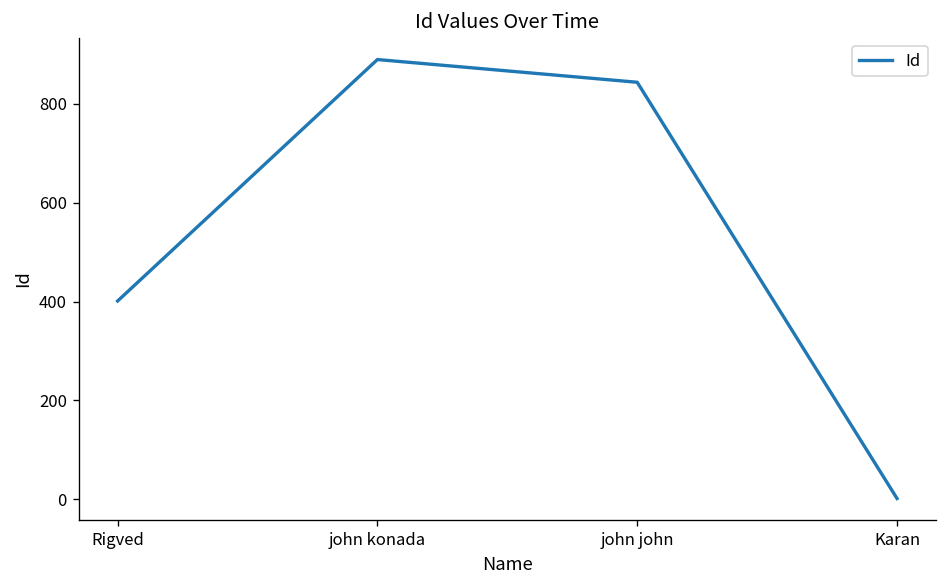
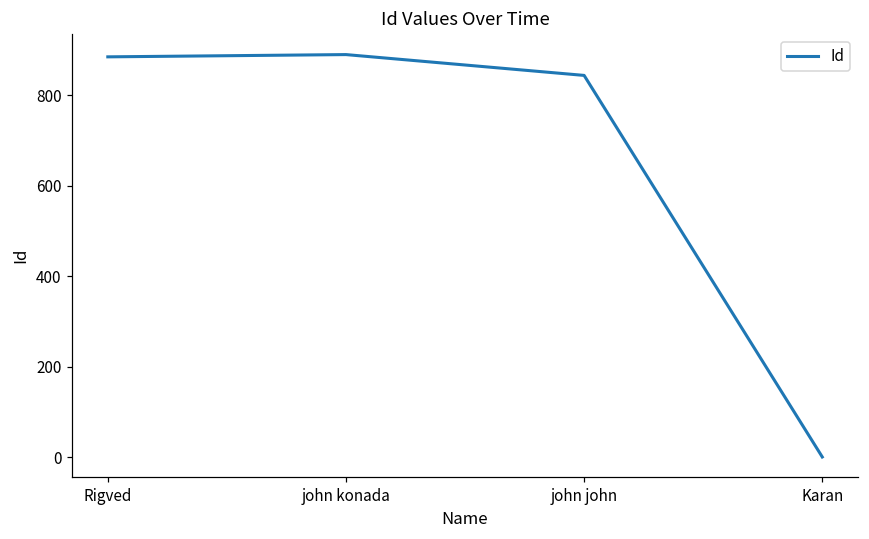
Rigved: 400 -> 890
